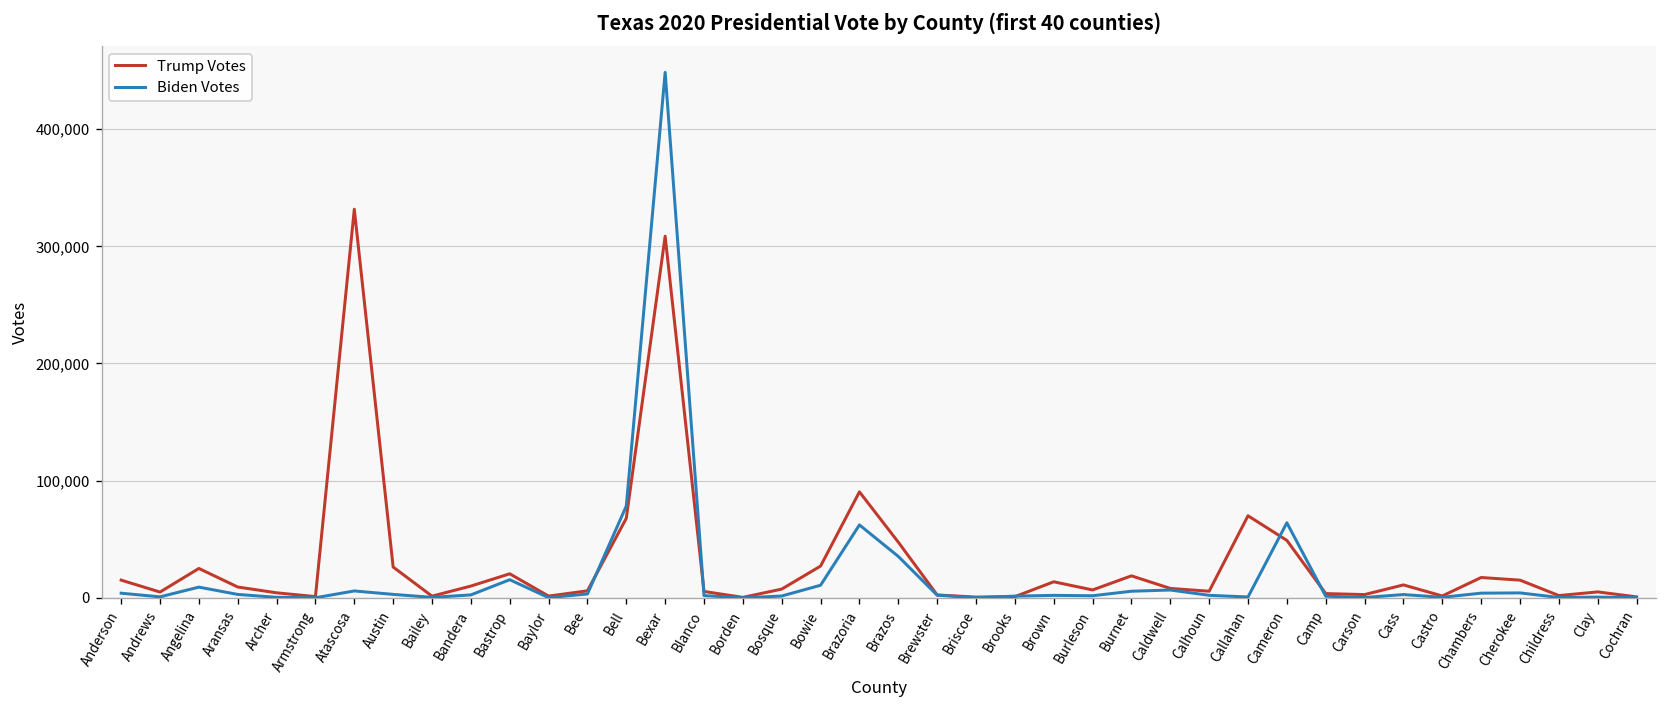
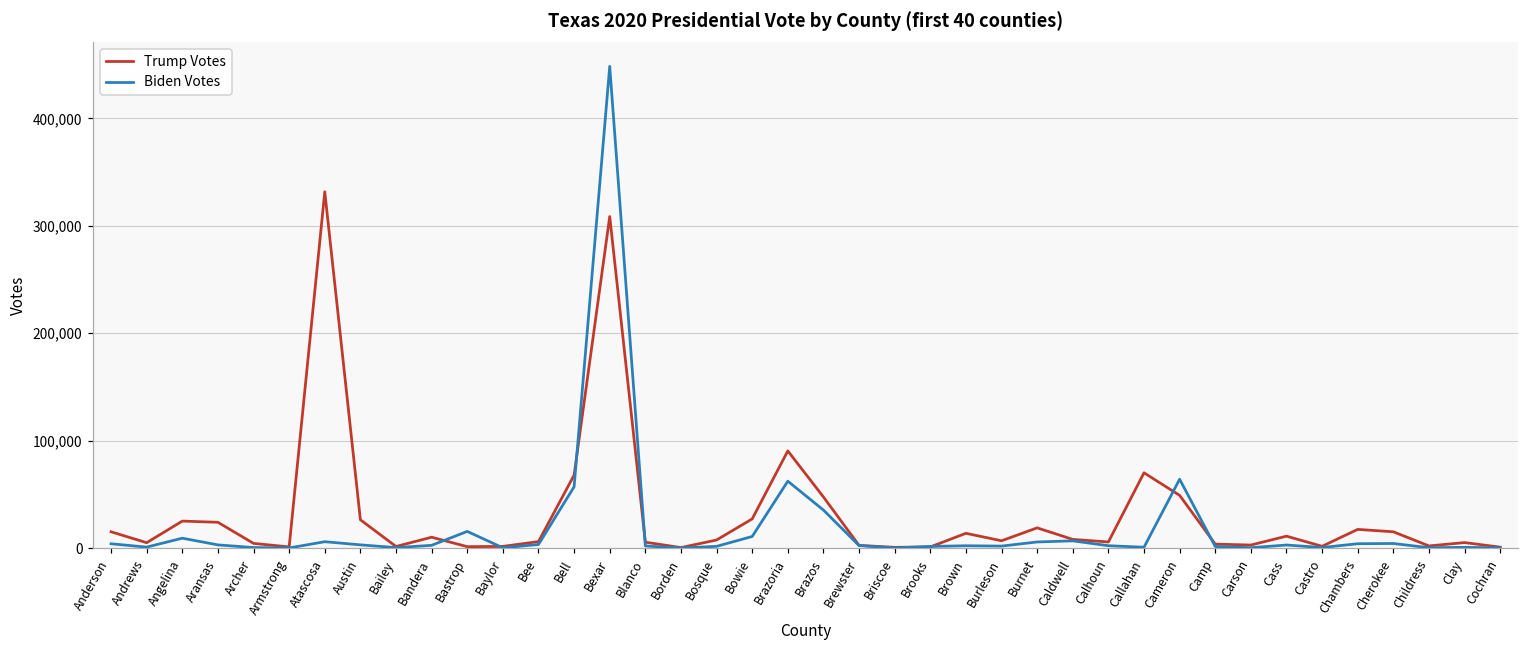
Trump Votes, Aransas: 10,000 -> 20,000
Trump Votes, Bastrop: 20,000 -> 0
Biden Votes, Bell: 80,000 -> 60,000
